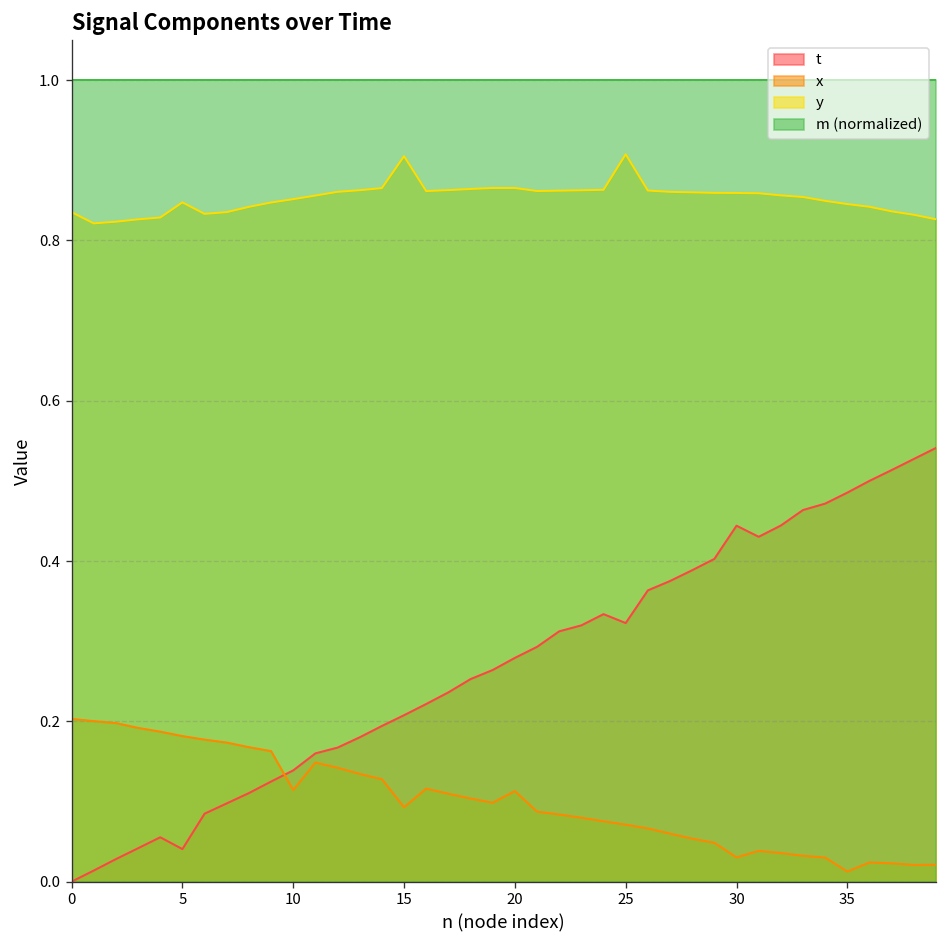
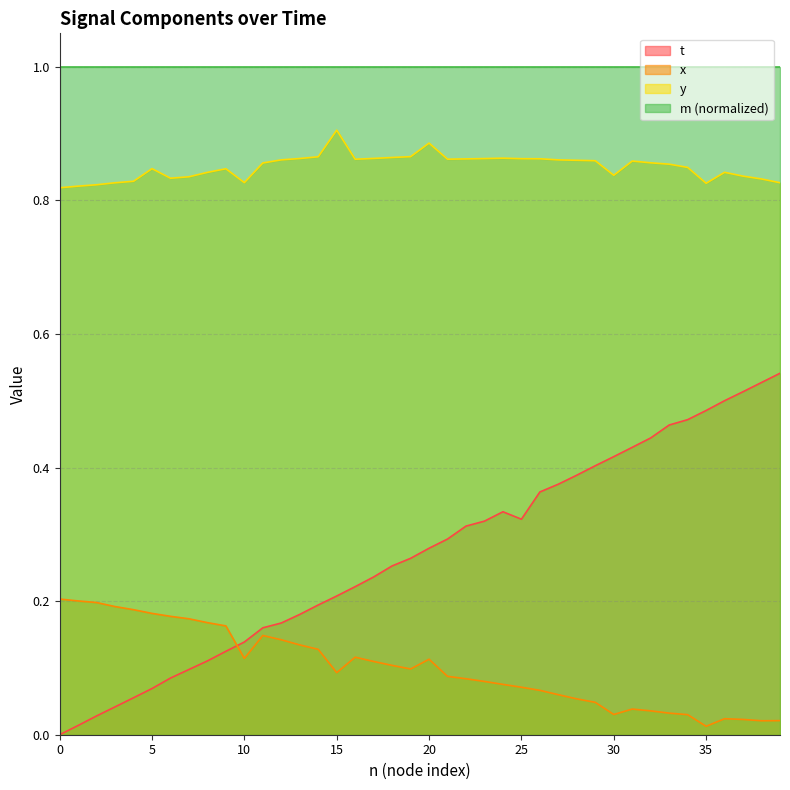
y, 0: 0.84 -> 0.82
t, 5: 0.04 -> 0.07
y, 10: 0.85 -> 0.83
y, 20: 0.87 -> 0.89
y, 25: 0.91 -> 0.86
t, 30: 0.44 -> 0.42
y, 30: 0.86 -> 0.84
y, 35: 0.85 -> 0.83
